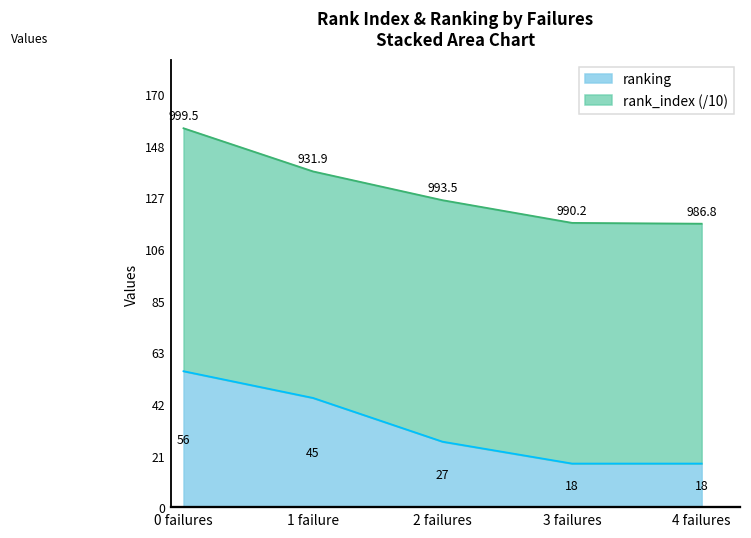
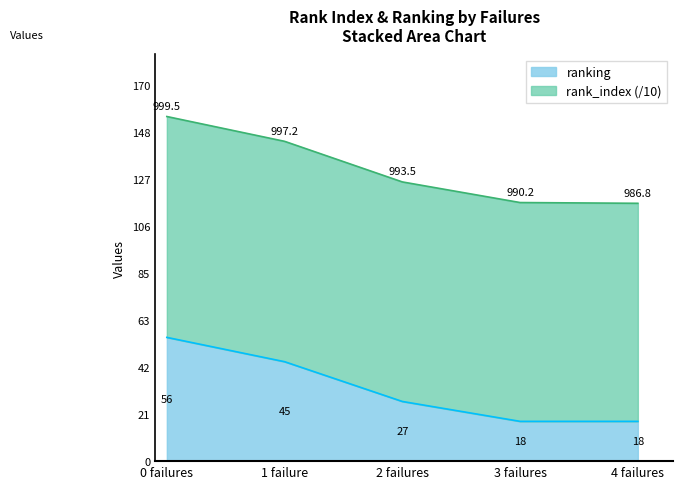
rank_index (/10), 1 failure: 931.9 -> 997.2
